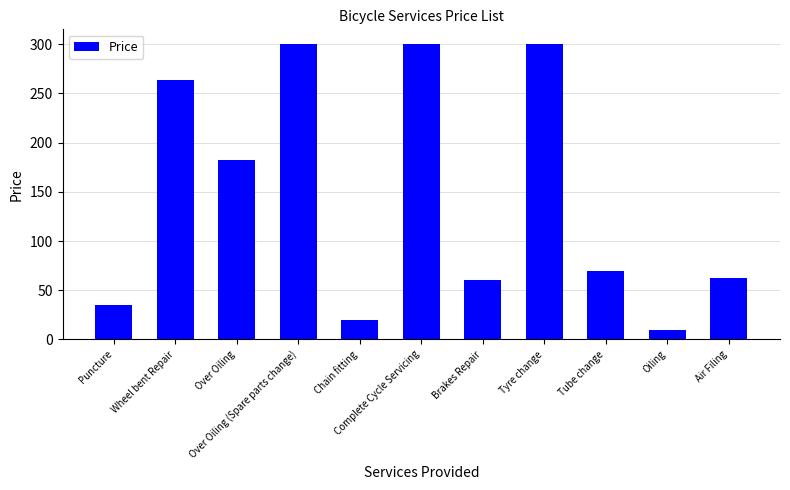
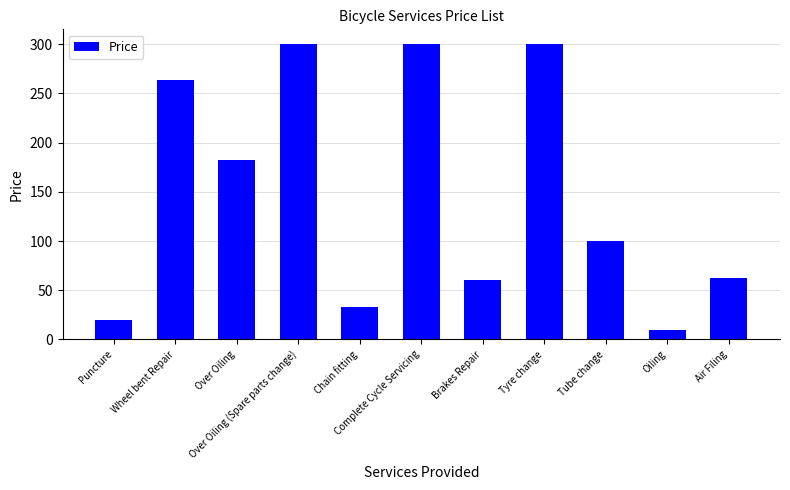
Puncture: 40 -> 20
Chain fitting: 20 -> 30
Tube change: 70 -> 100
